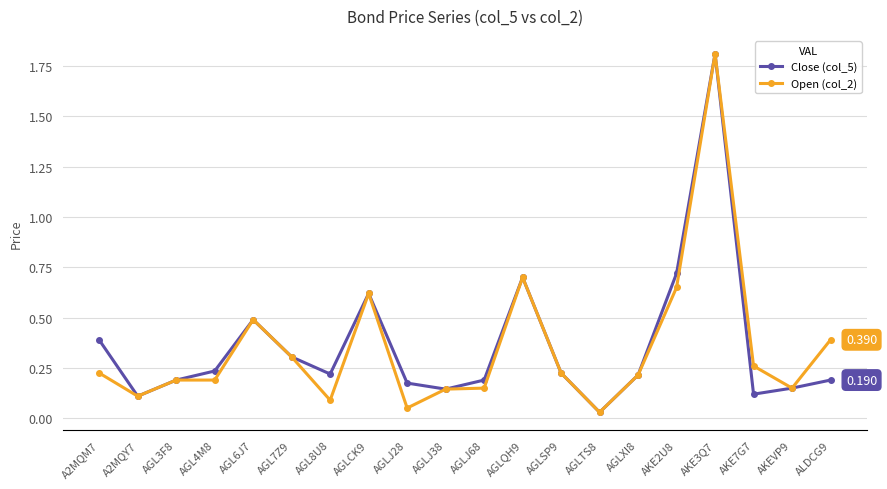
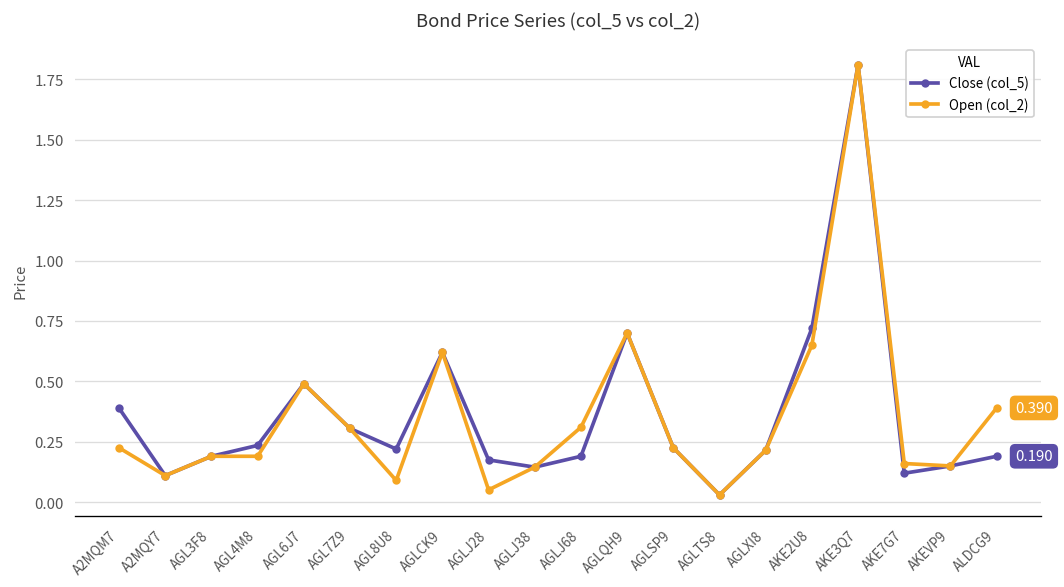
Open (col_2), AGLJ68: 0.15 -> 0.31
Open (col_2), AKE7G7: 0.26 -> 0.16
